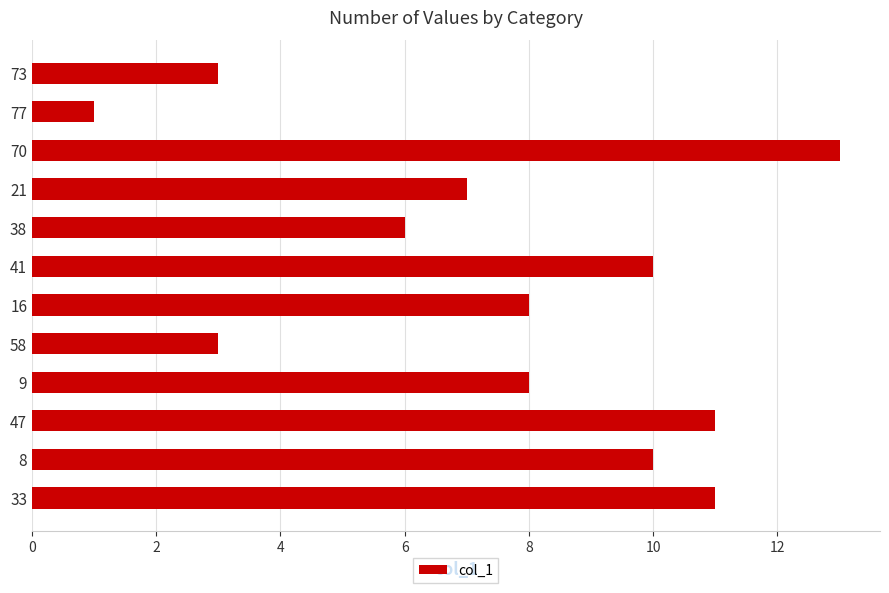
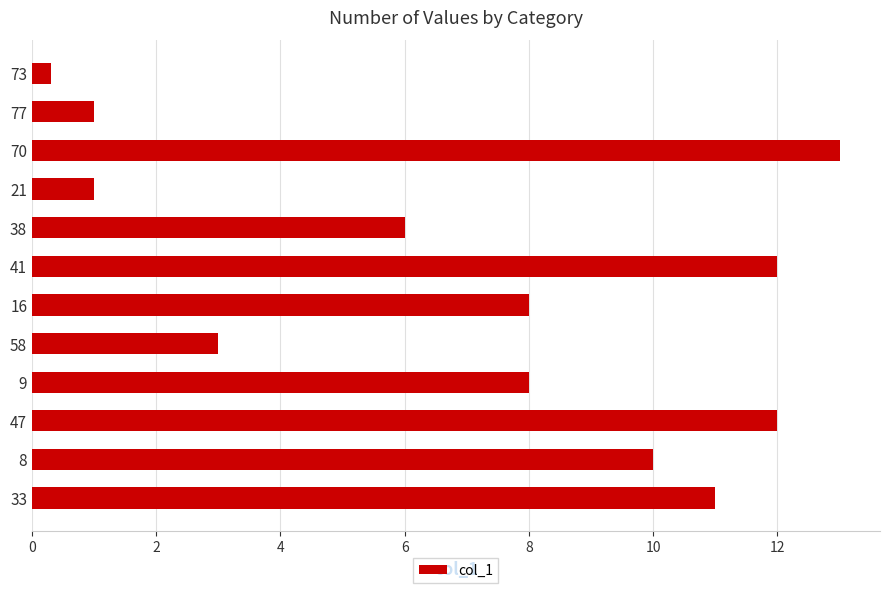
73: 3.0 -> 0.3
21: 7 -> 1
41: 10 -> 12
47: 11 -> 12
